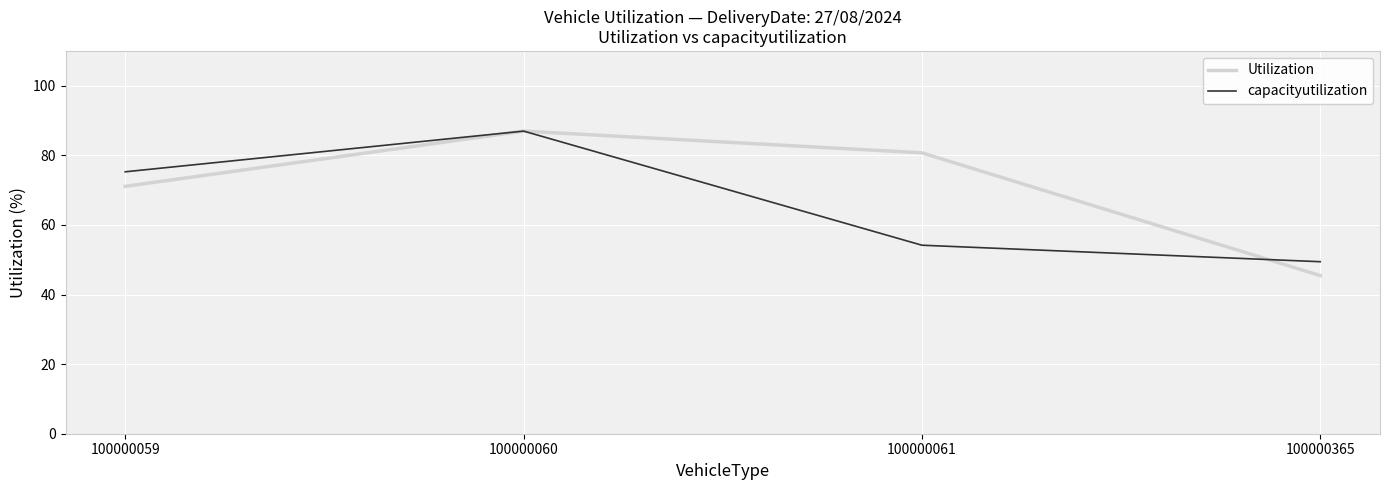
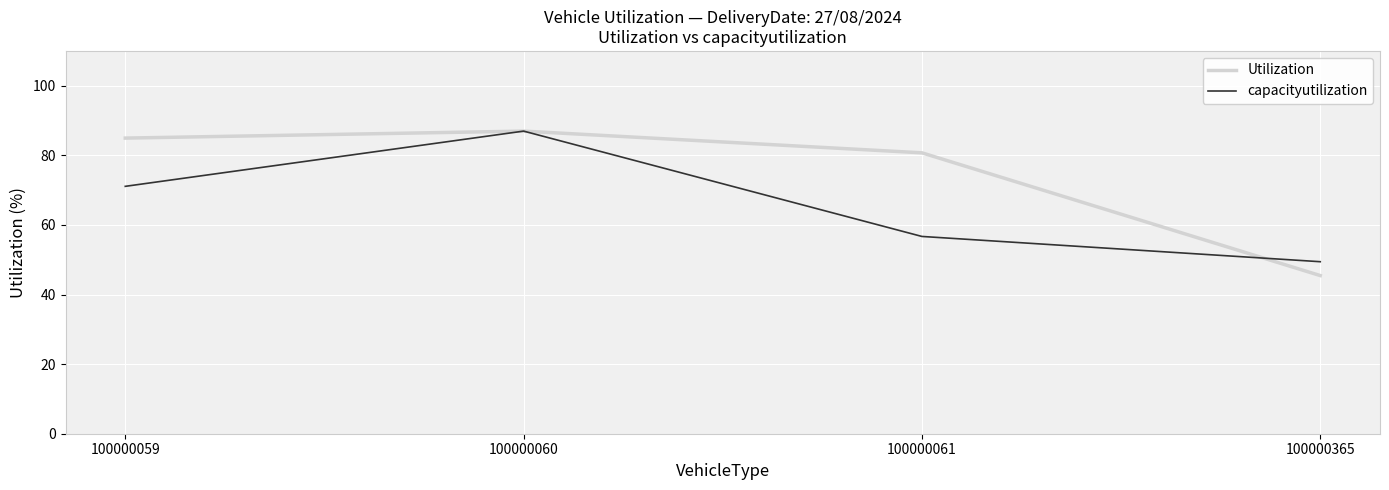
Utilization, 100000059: 71 -> 85
capacityutilization, 100000059: 75 -> 71
capacityutilization, 100000061: 54 -> 57
